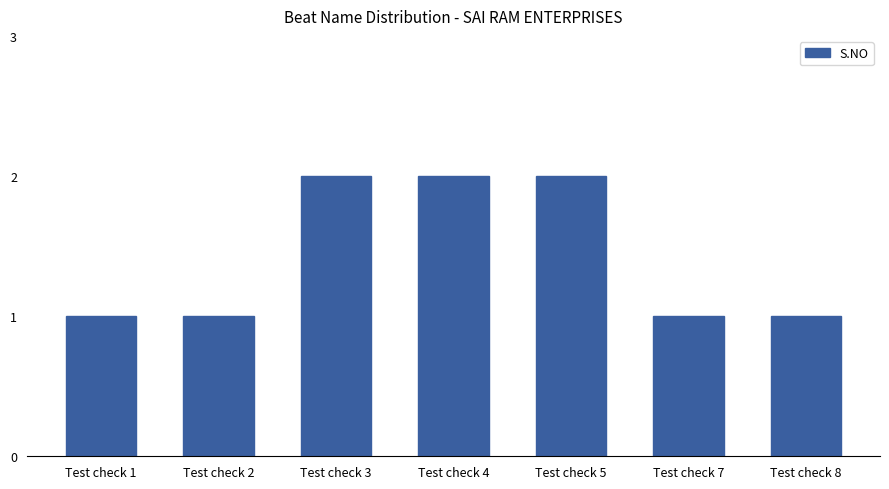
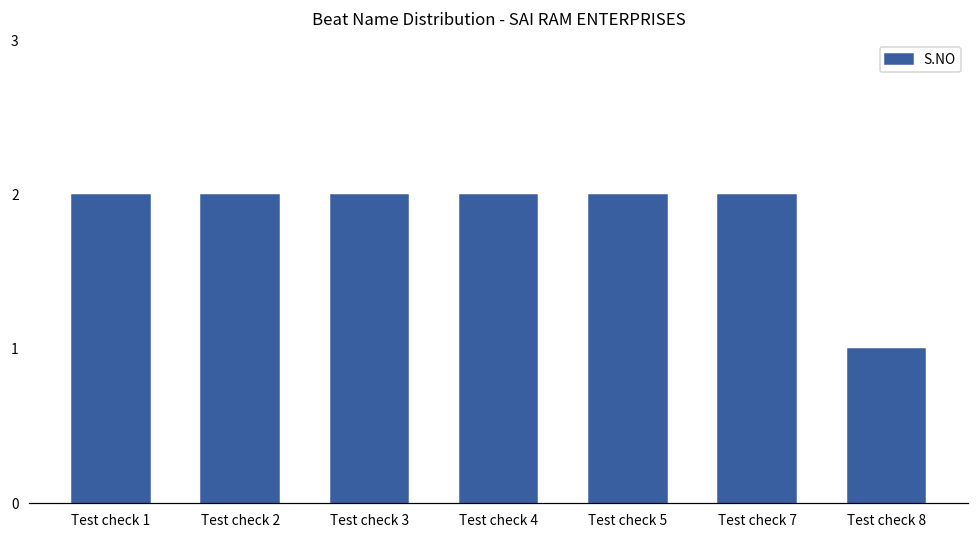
Test check 1: 1 -> 2
Test check 2: 1 -> 2
Test check 7: 1 -> 2
